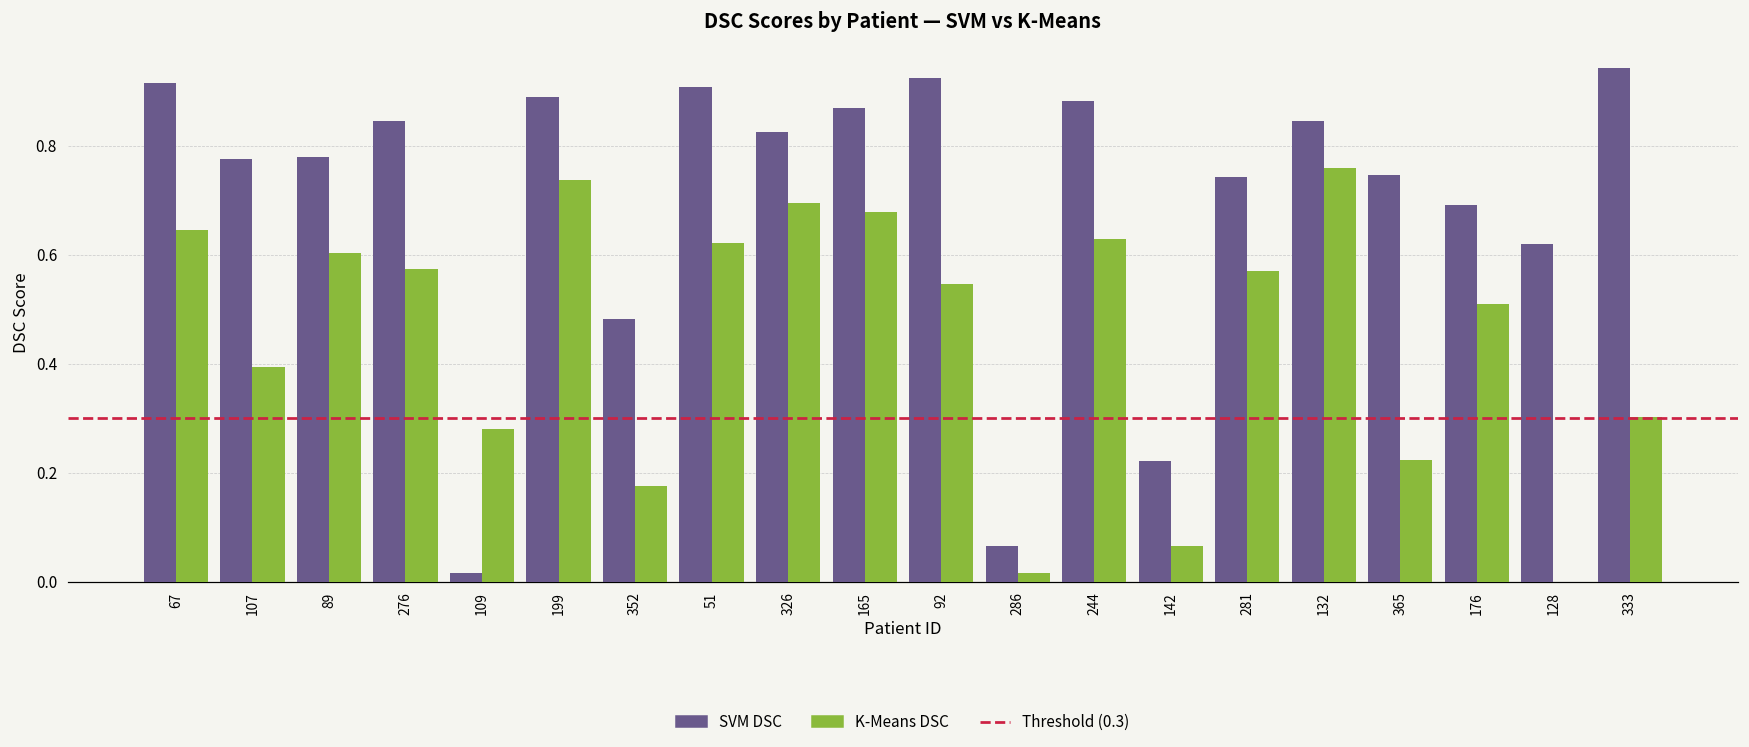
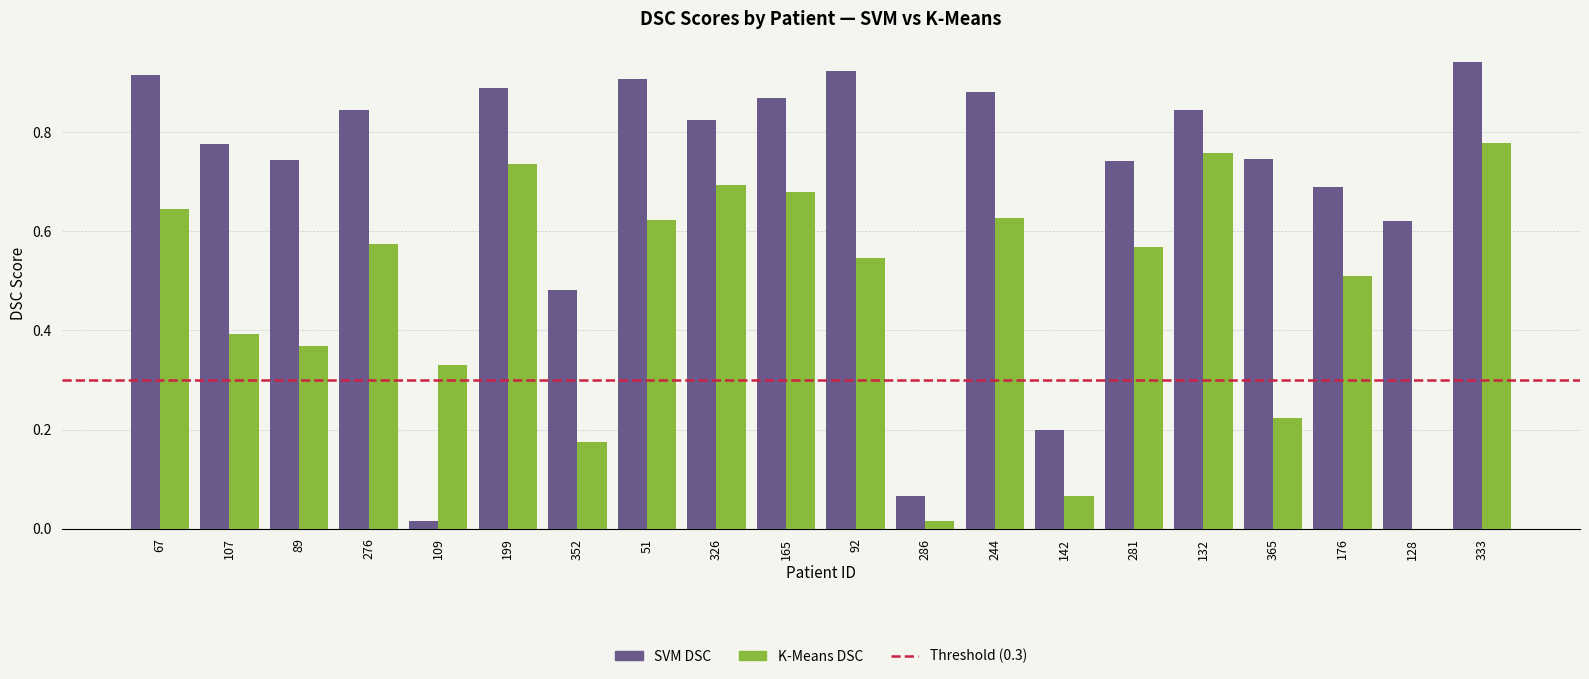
SVM DSC, 89: 0.78 -> 0.75
K-Means DSC, 89: 0.60 -> 0.37
K-Means DSC, 109: 0.28 -> 0.33
SVM DSC, 142: 0.22 -> 0.20
K-Means DSC, 333: 0.30 -> 0.78
